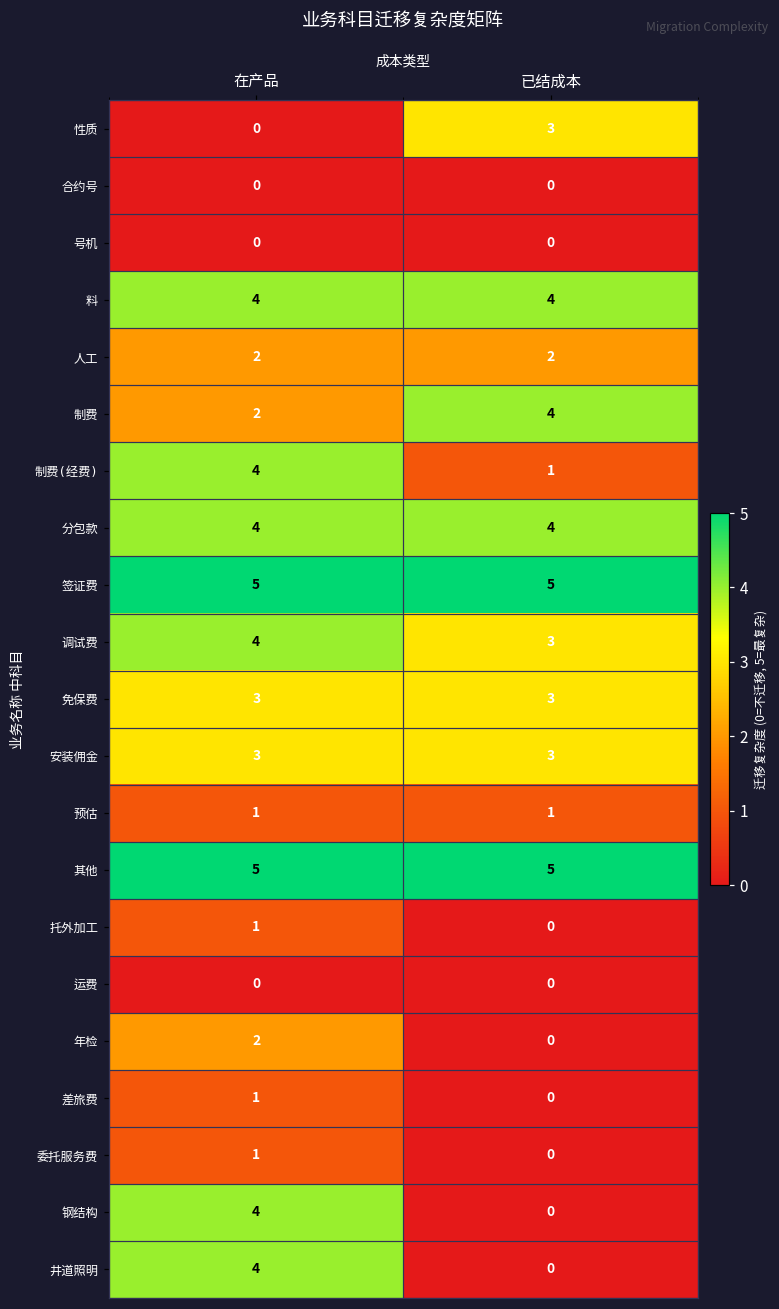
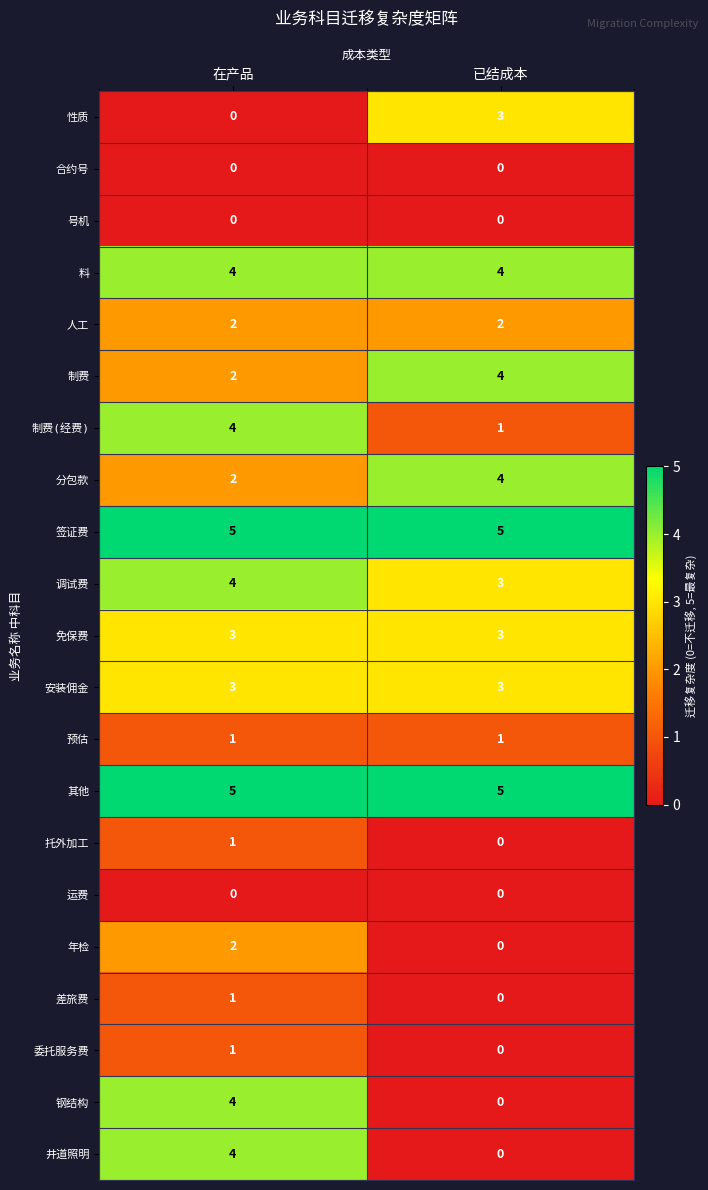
分包款, 在产品: 4 -> 2
